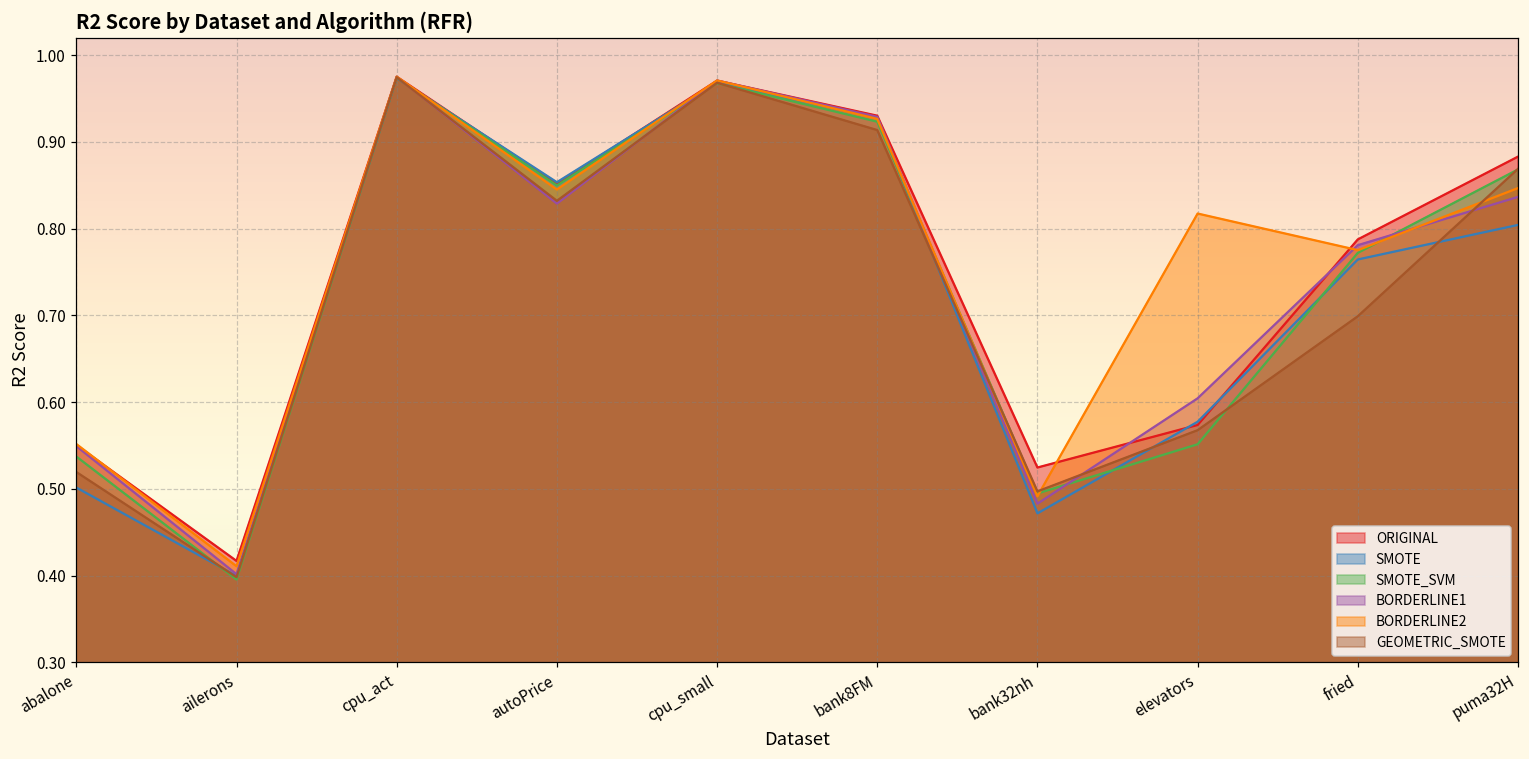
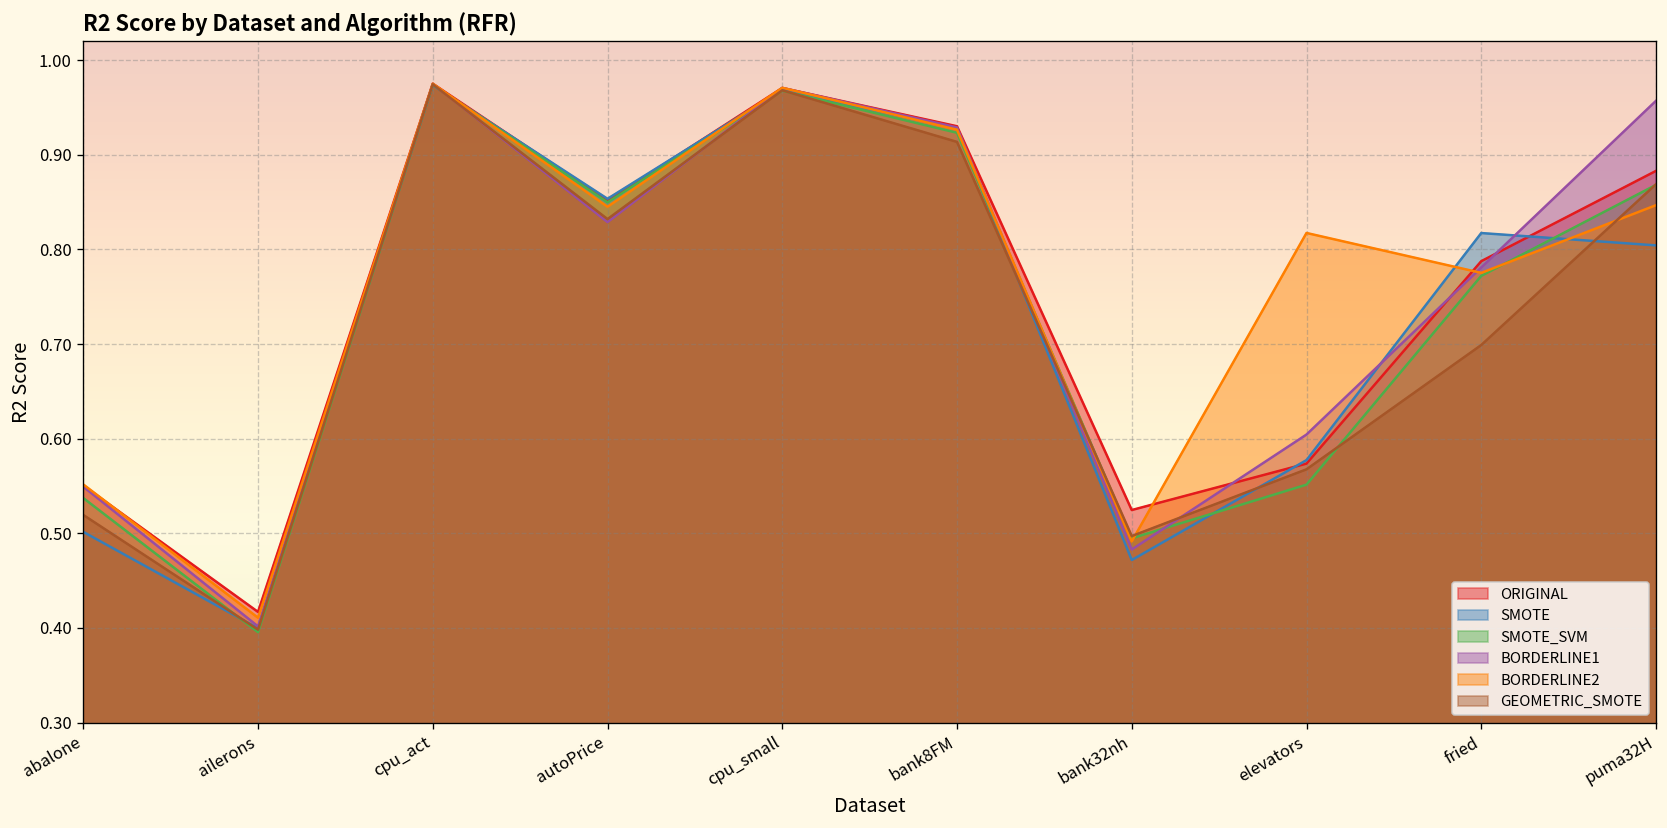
SMOTE, fried: 0.76 -> 0.82
BORDERLINE1, puma32H: 0.84 -> 0.96
